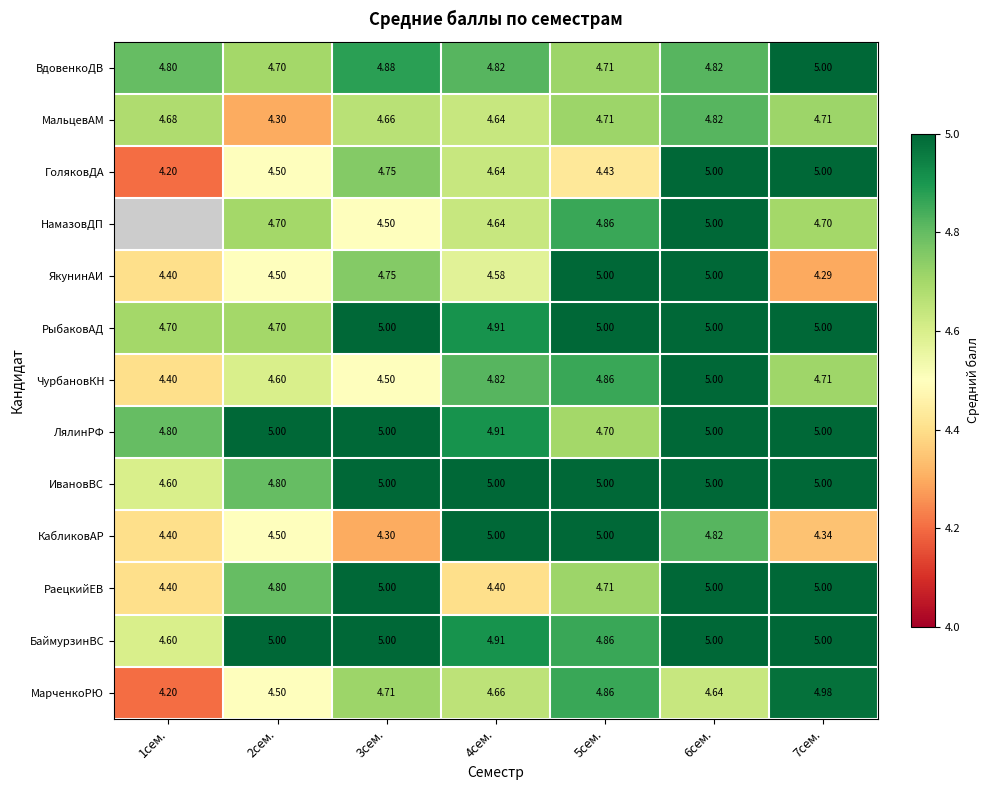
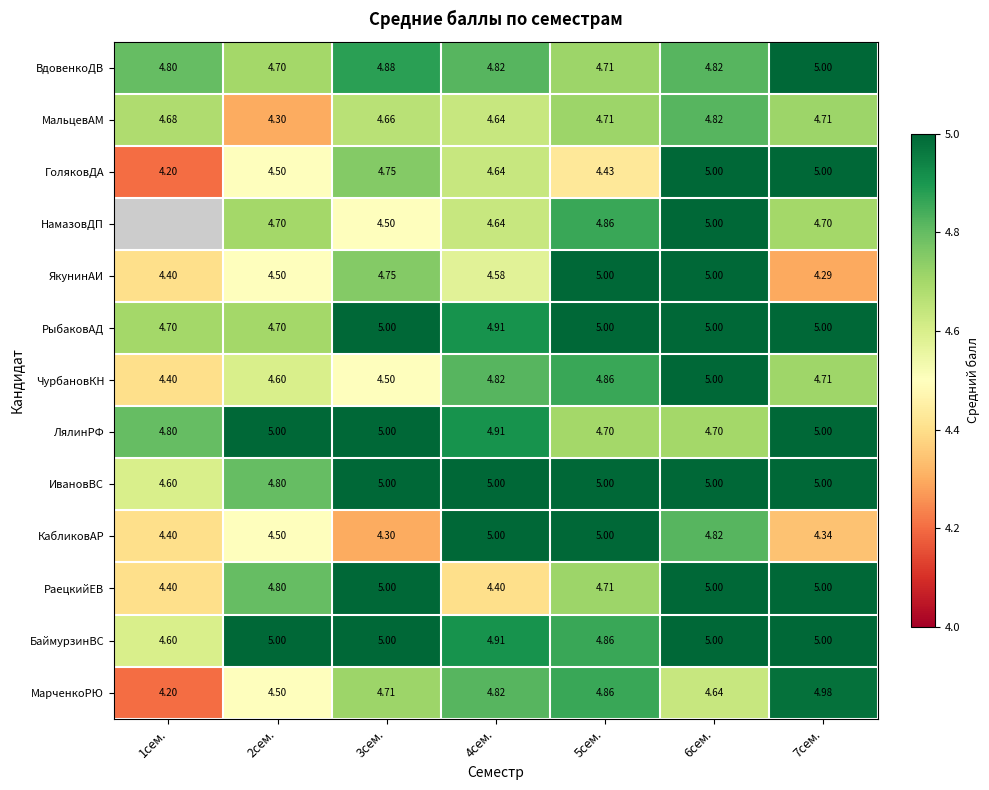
ЛялинРФ, 6сем.: 5.00 -> 4.70
МарченкоРЮ, 4сем.: 4.66 -> 4.82
